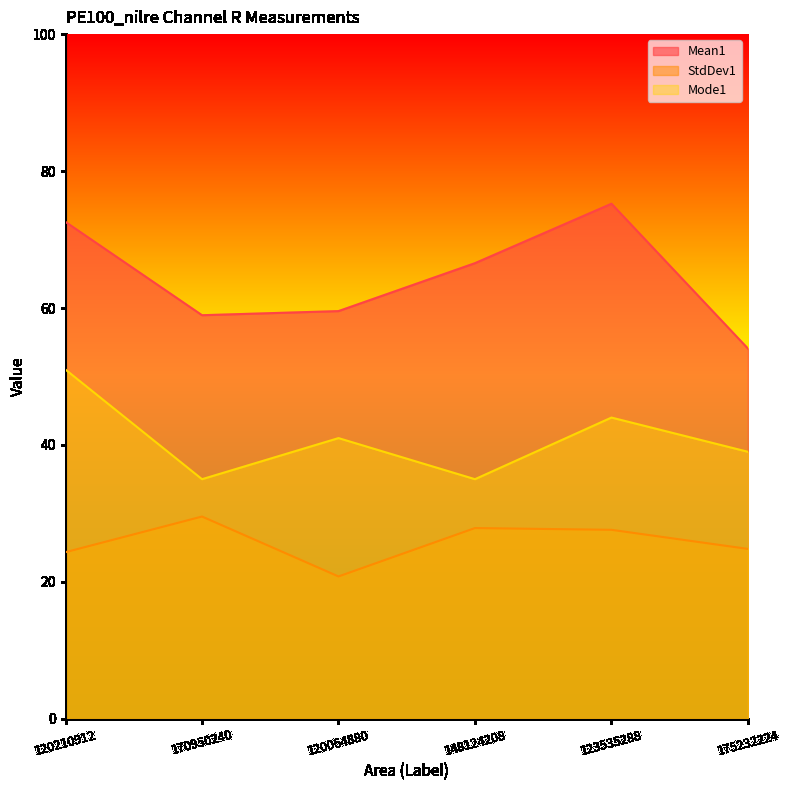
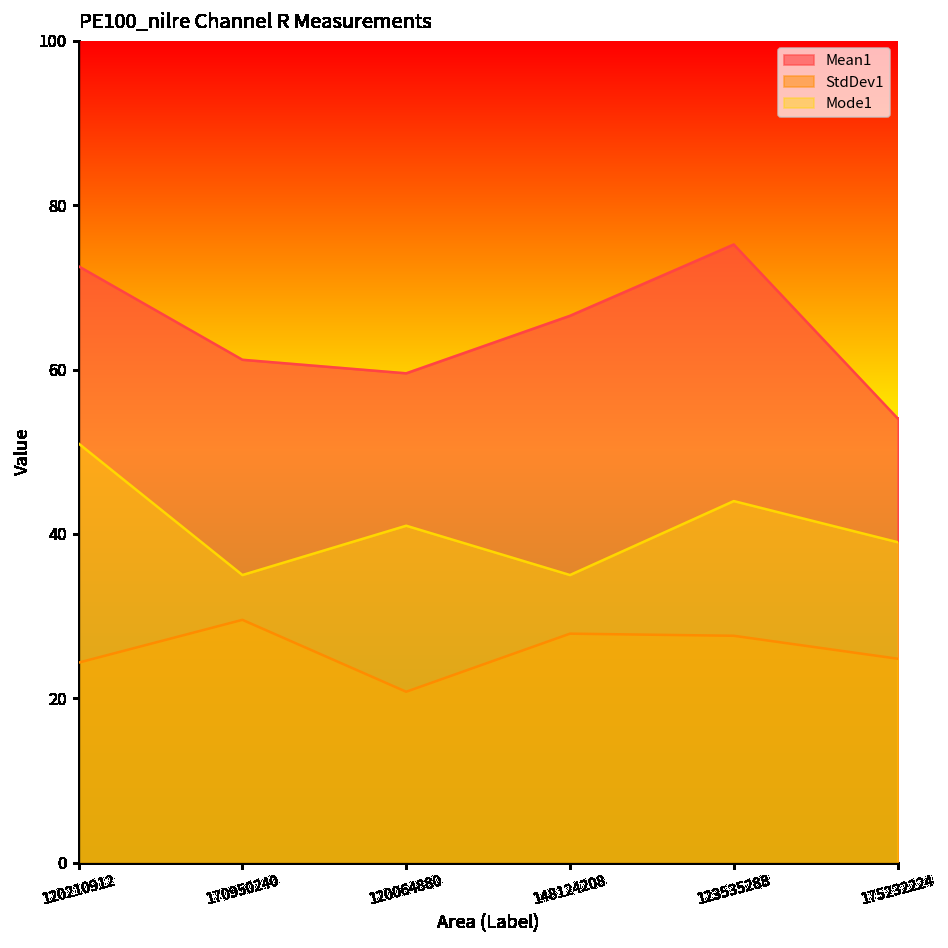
Mean1, 170950240: 59 -> 61
